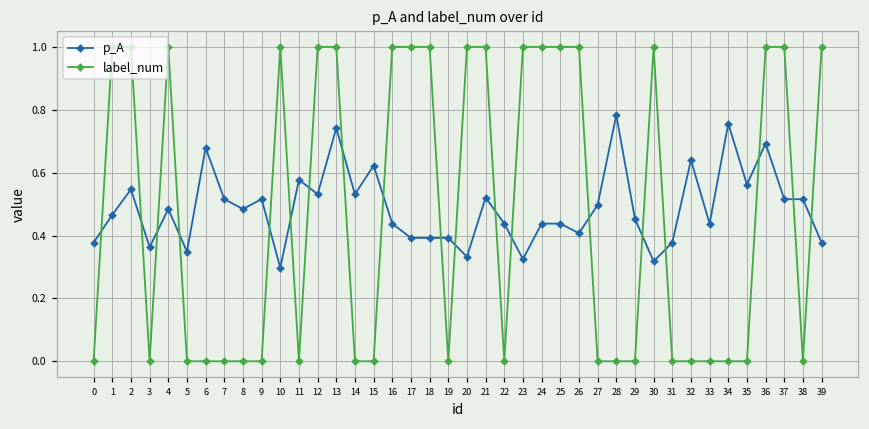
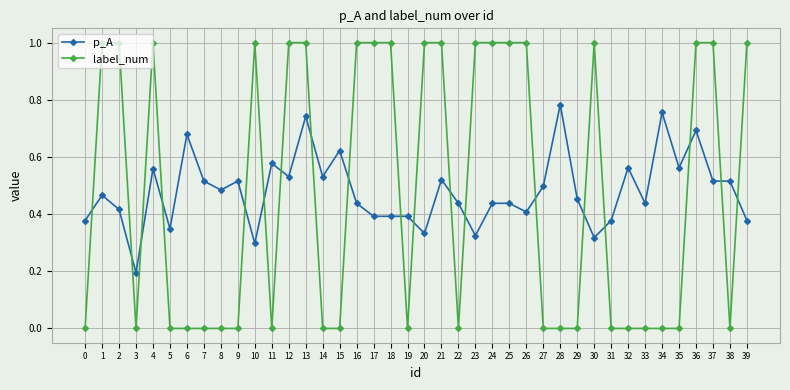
p_A, 2: 0.55 -> 0.42
p_A, 3: 0.36 -> 0.19
p_A, 4: 0.48 -> 0.56
p_A, 32: 0.64 -> 0.56
